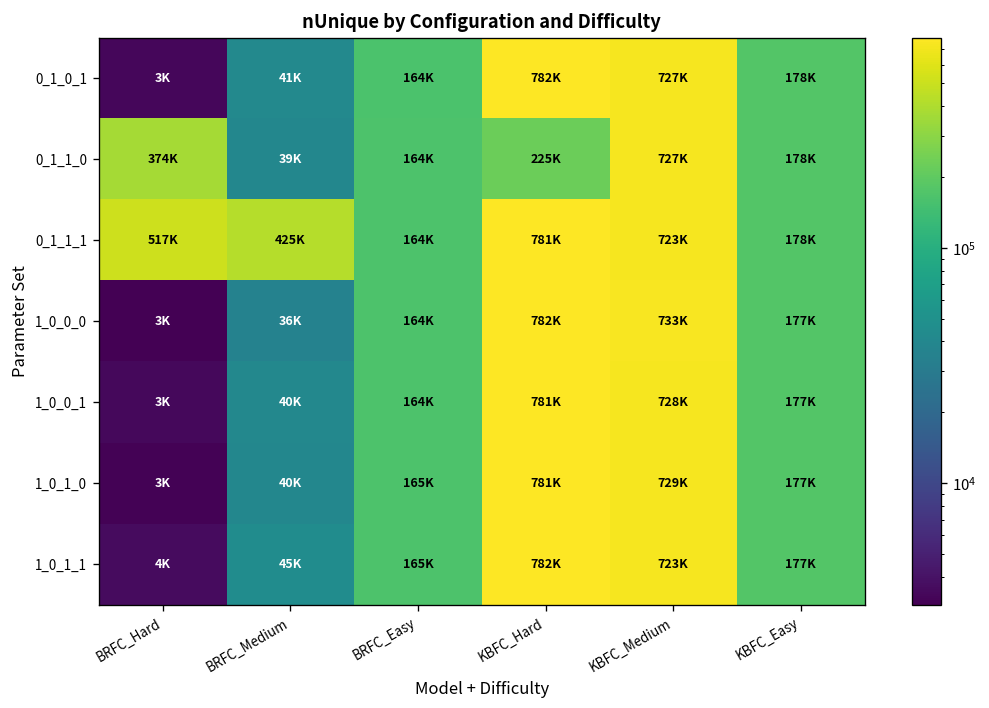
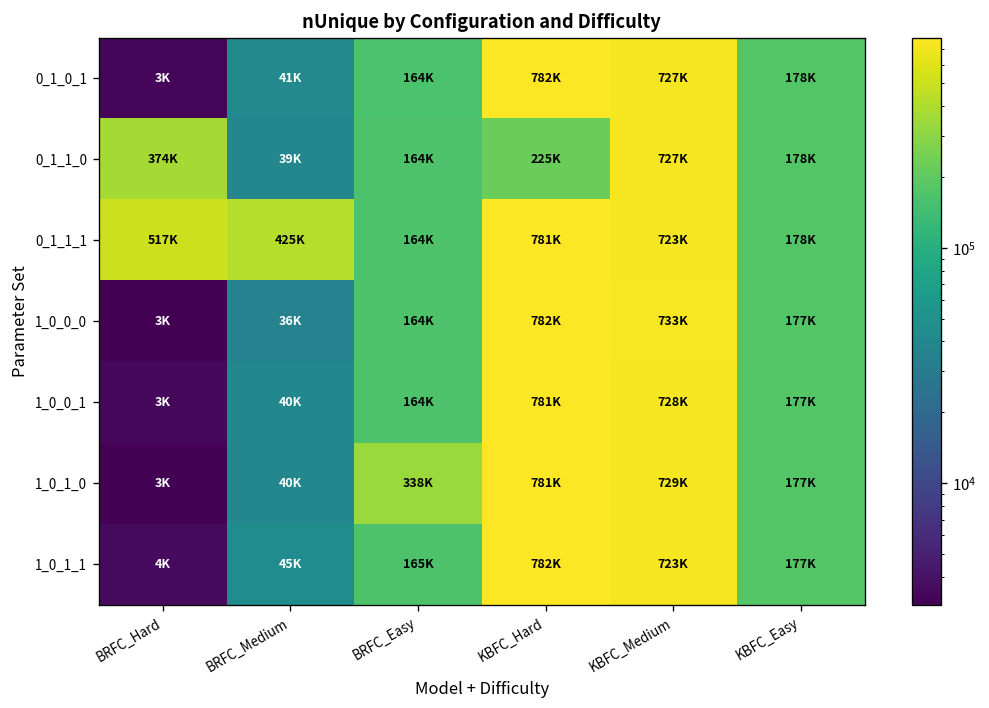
1_0_1_0, BRFC_Easy: 165K -> 338K
